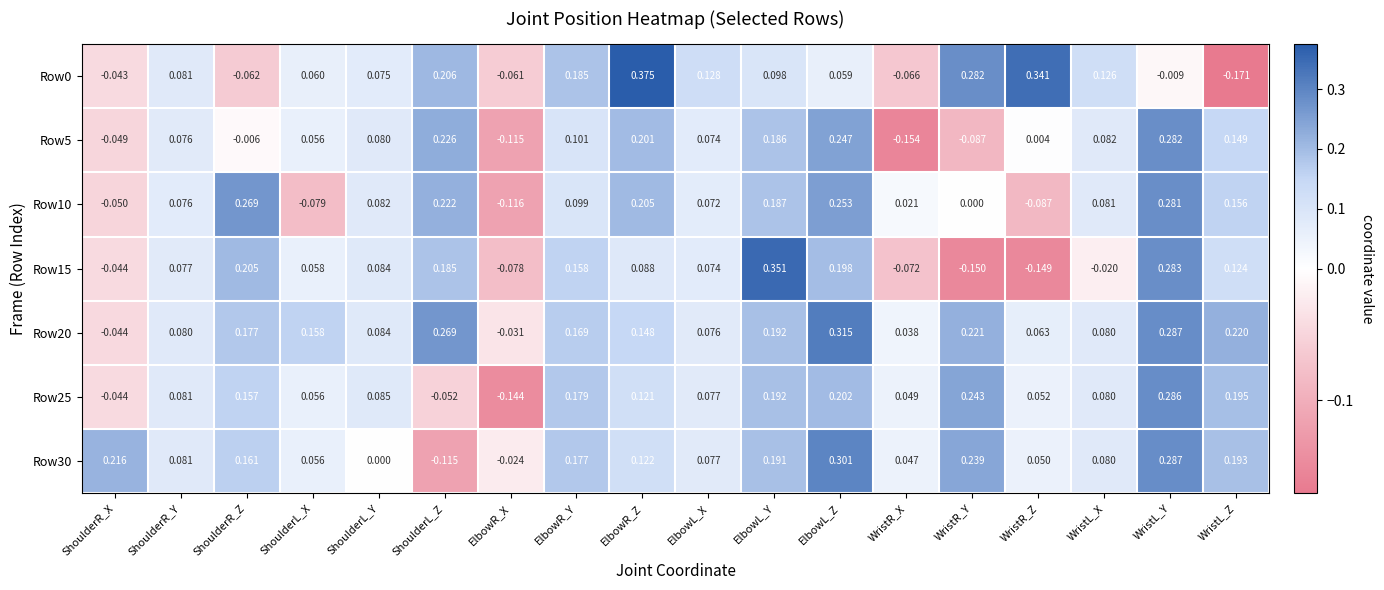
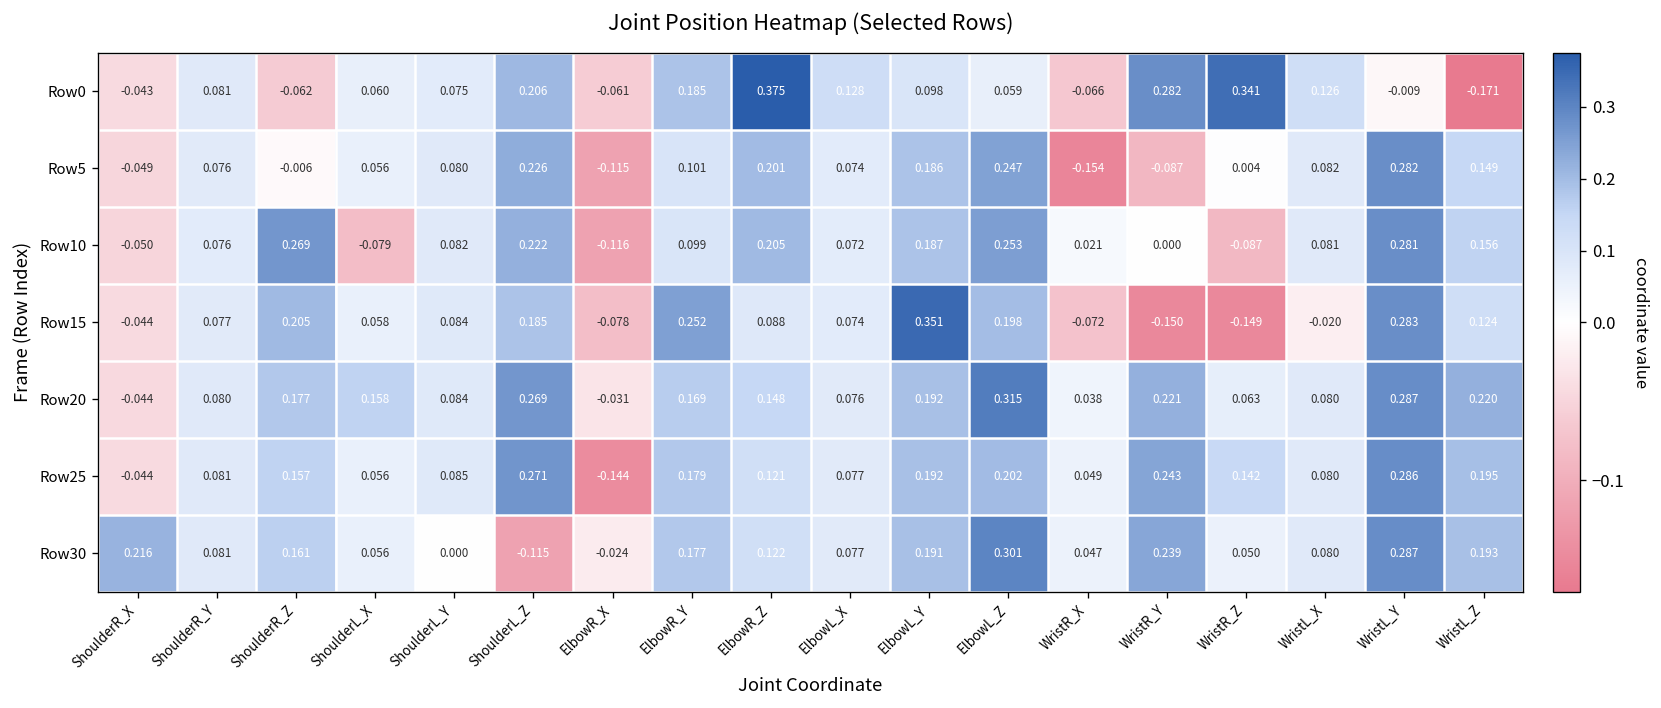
Row15, ElbowR_Y: 0.158 -> 0.252
Row25, ShoulderL_Z: -0.052 -> 0.271
Row25, WristR_Z: 0.052 -> 0.142
